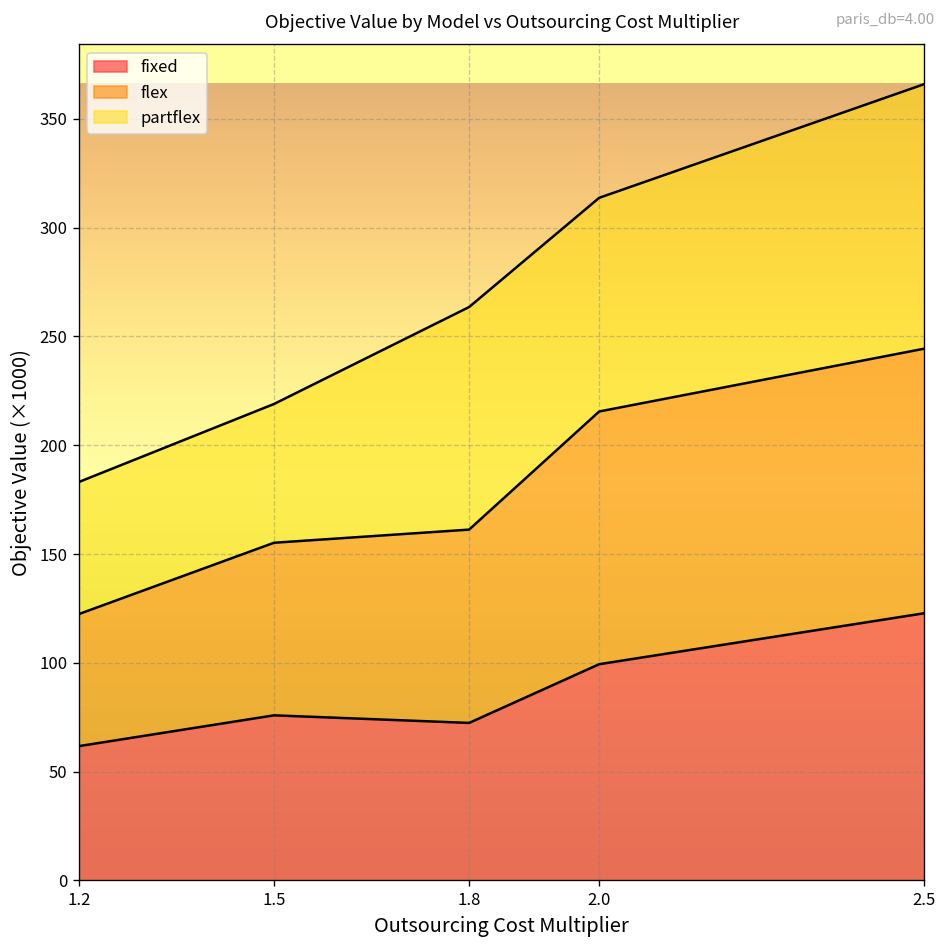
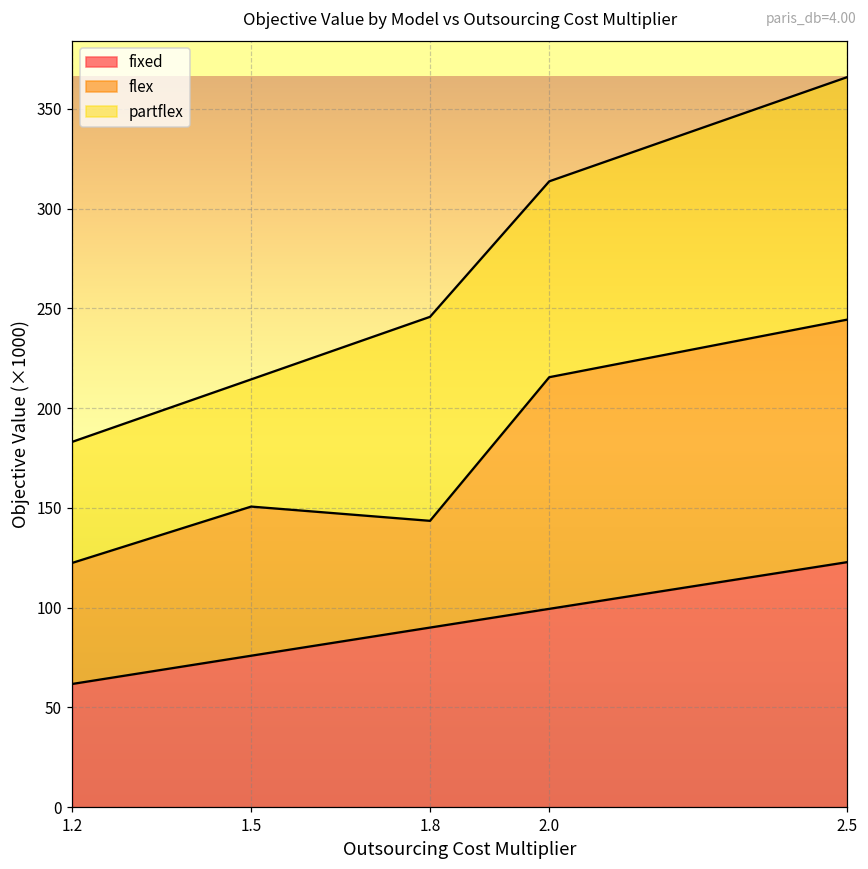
flex, 1.5: 79 -> 75
fixed, 1.8: 72 -> 90
flex, 1.8: 89 -> 54
